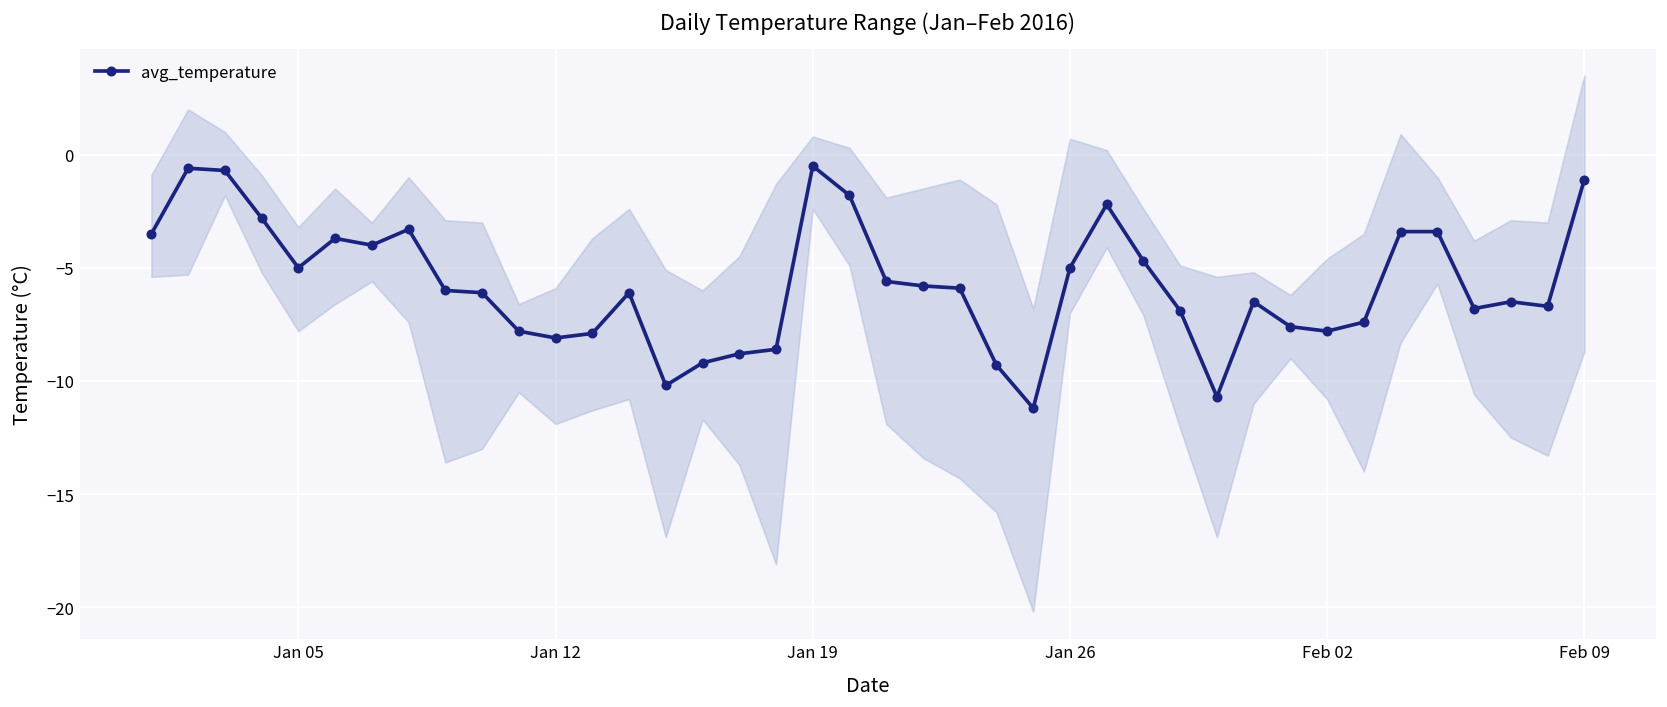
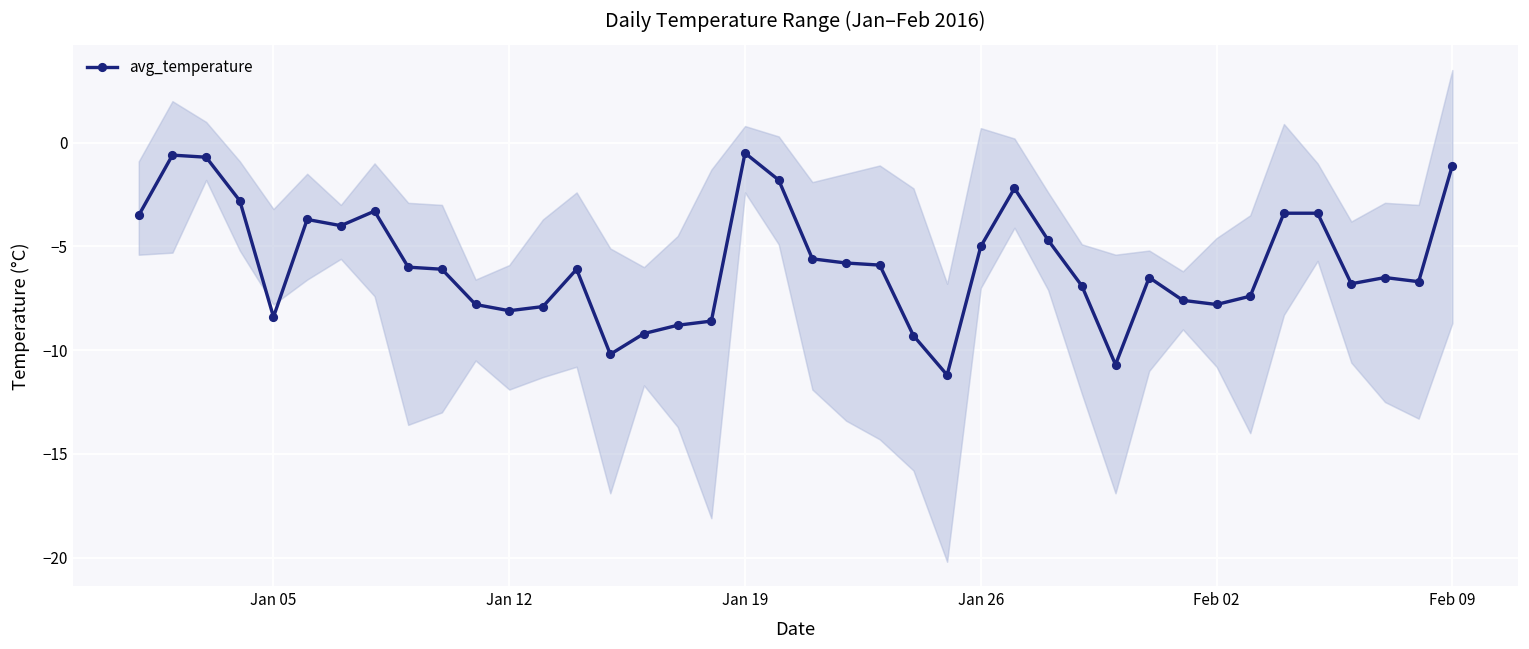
avg_temperature, Jan 05: -5.0 -> -8.4
